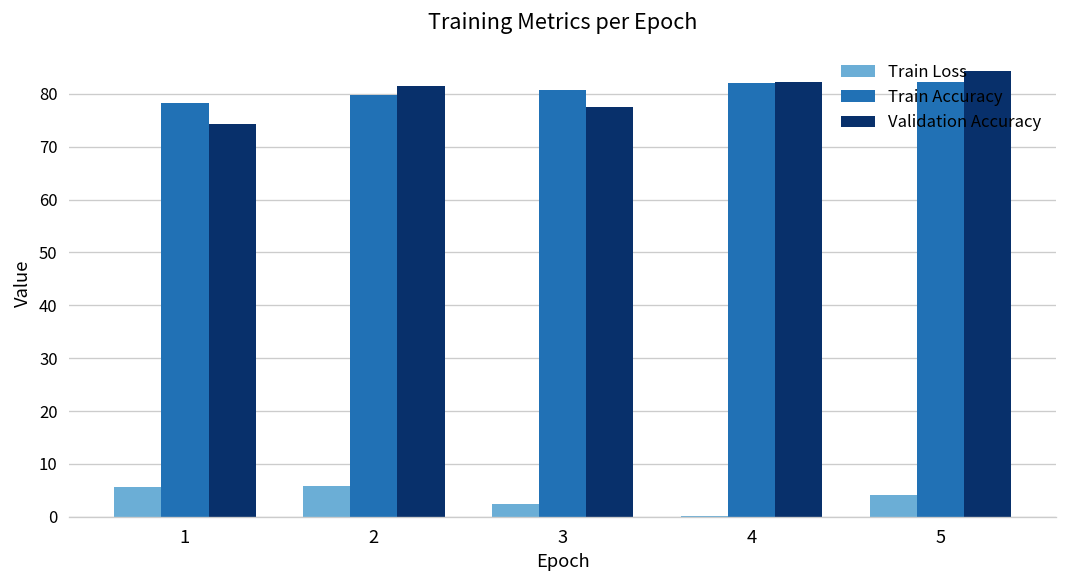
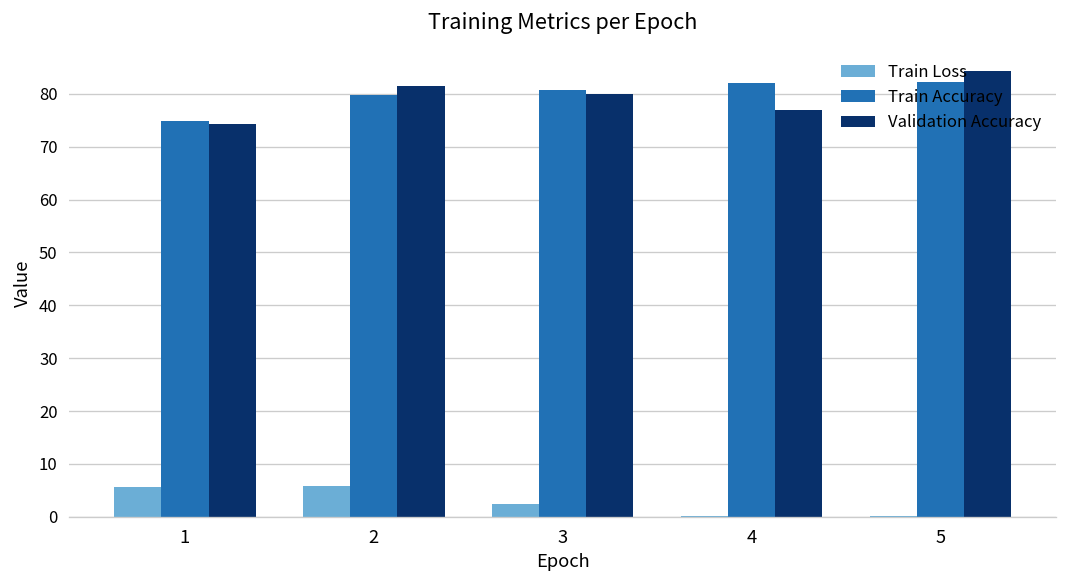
Train Accuracy, 1: 78 -> 75
Validation Accuracy, 3: 77 -> 80
Validation Accuracy, 4: 82 -> 77
Train Loss, 5: 4 -> 0
